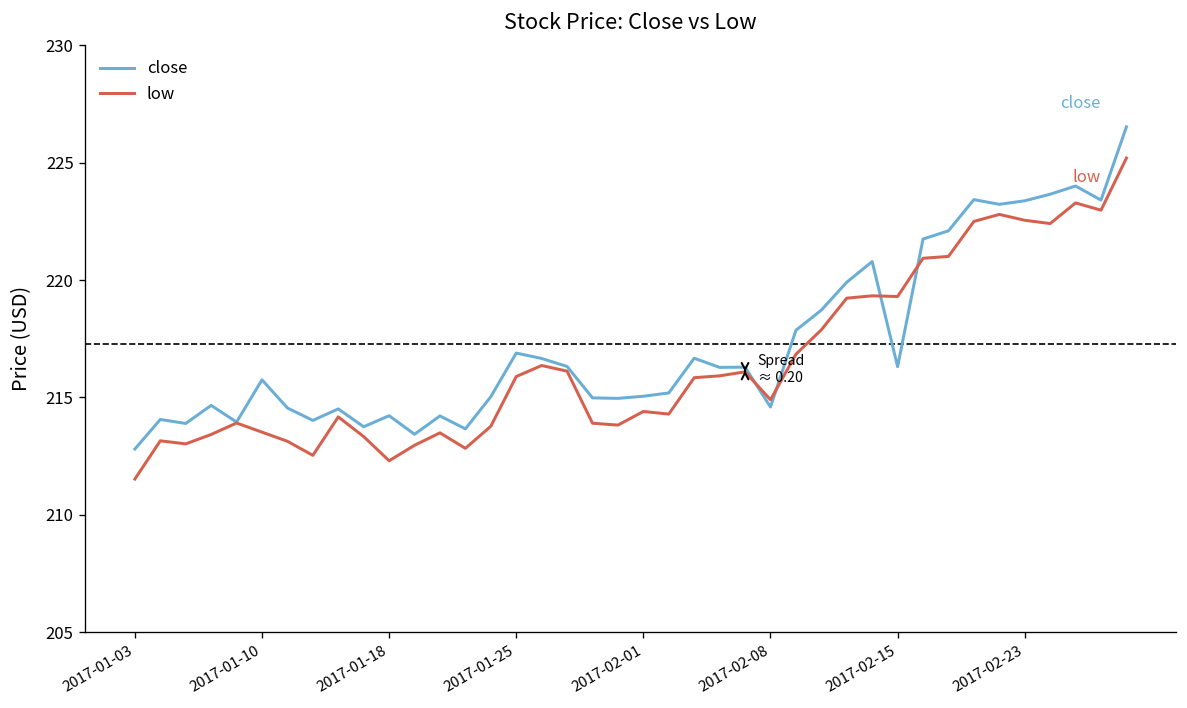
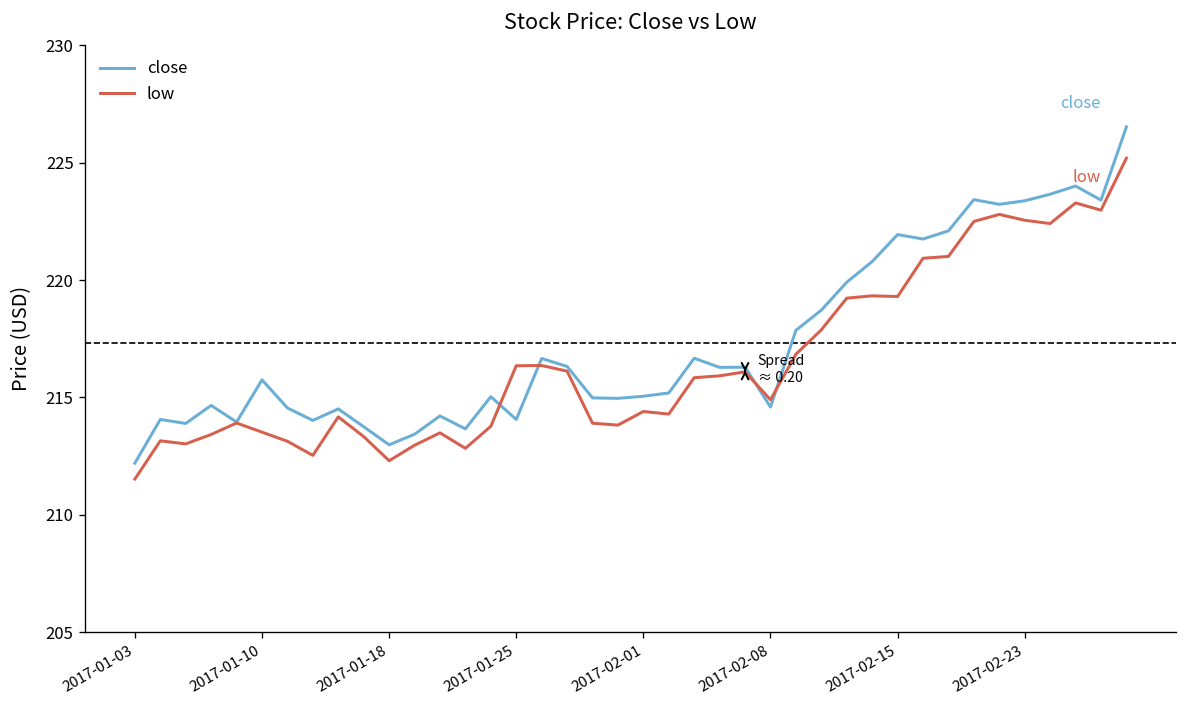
close, 2017-01-03: 212.8 -> 212.2
close, 2017-01-18: 214.2 -> 213.0
close, 2017-01-25: 216.9 -> 214.1
low, 2017-01-25: 215.9 -> 216.4
close, 2017-02-15: 216.3 -> 221.9
